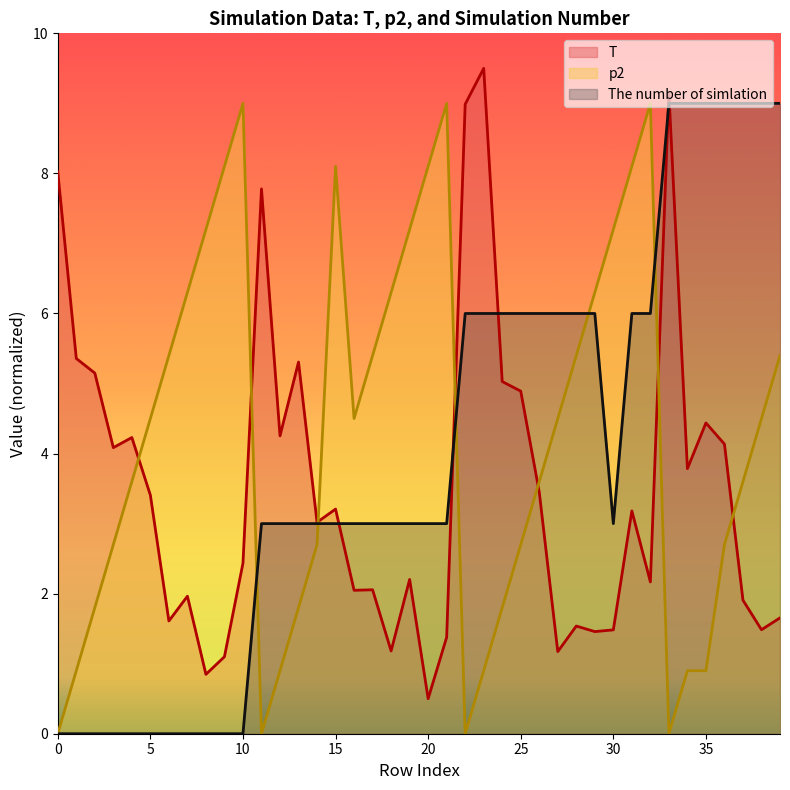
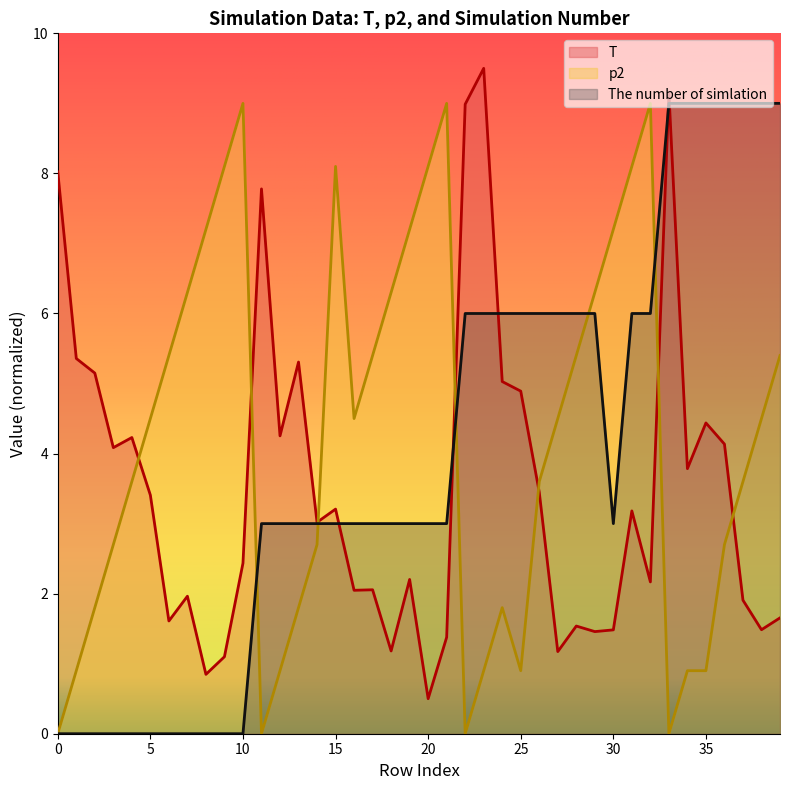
p2, 25: 2.7 -> 0.9
